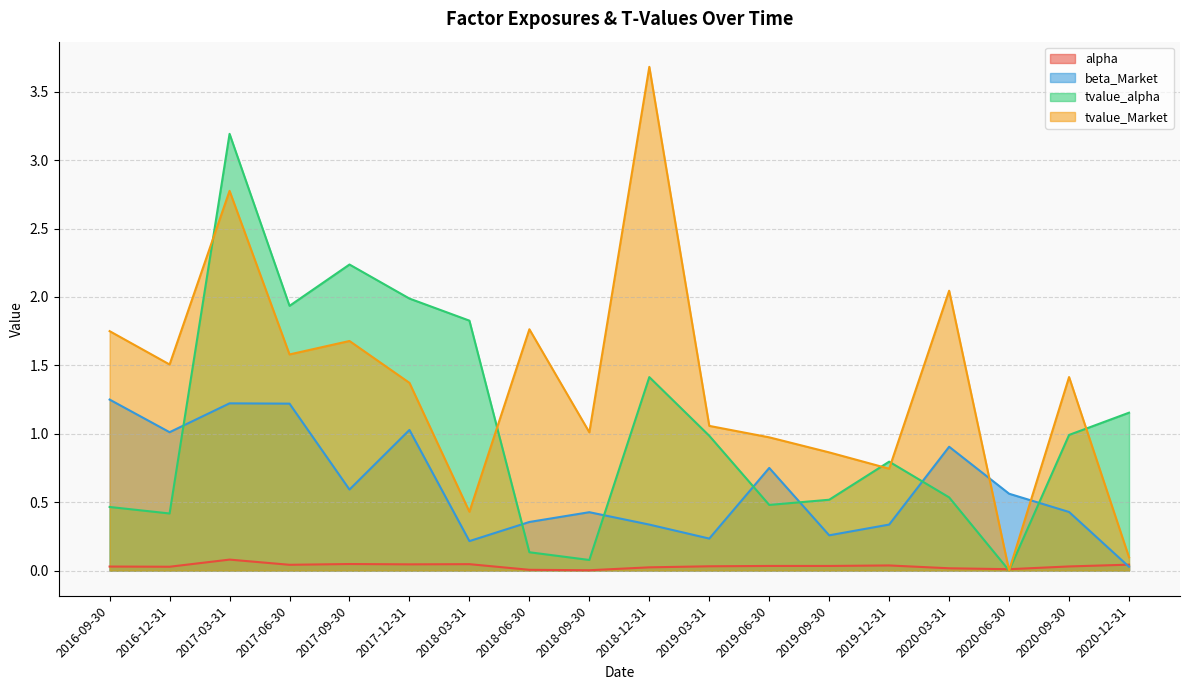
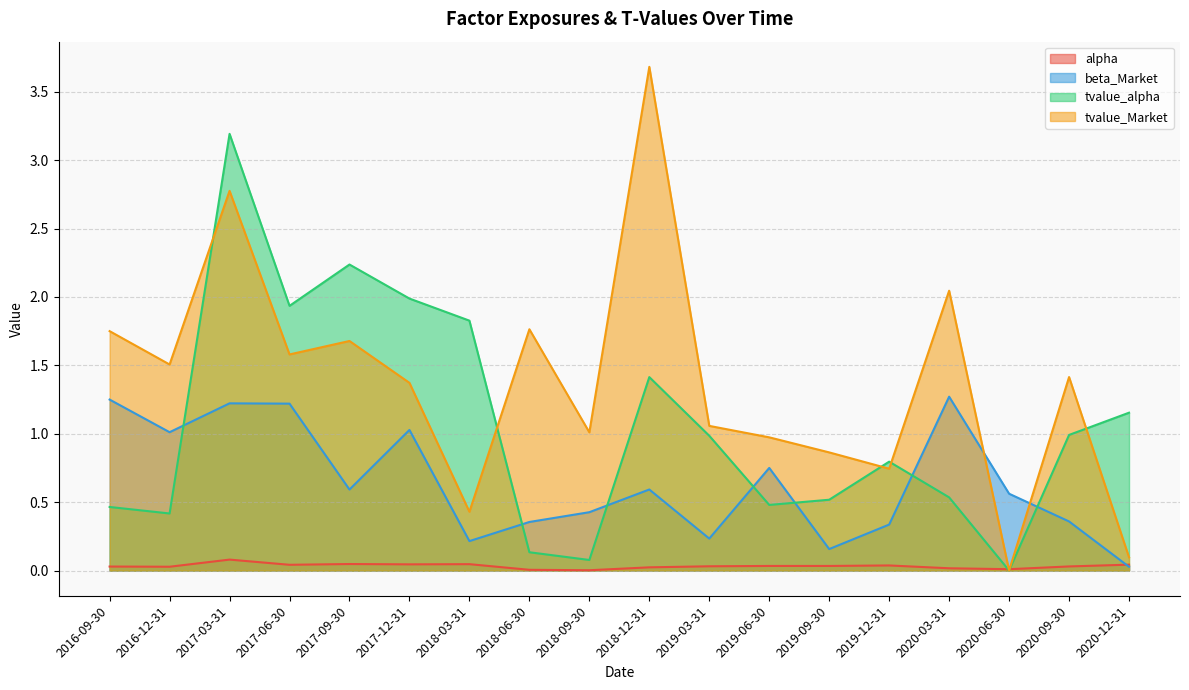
beta_Market, 2018-12-31: 0.34 -> 0.59
beta_Market, 2019-09-30: 0.26 -> 0.16
beta_Market, 2020-03-31: 0.91 -> 1.27
beta_Market, 2020-09-30: 0.43 -> 0.36
